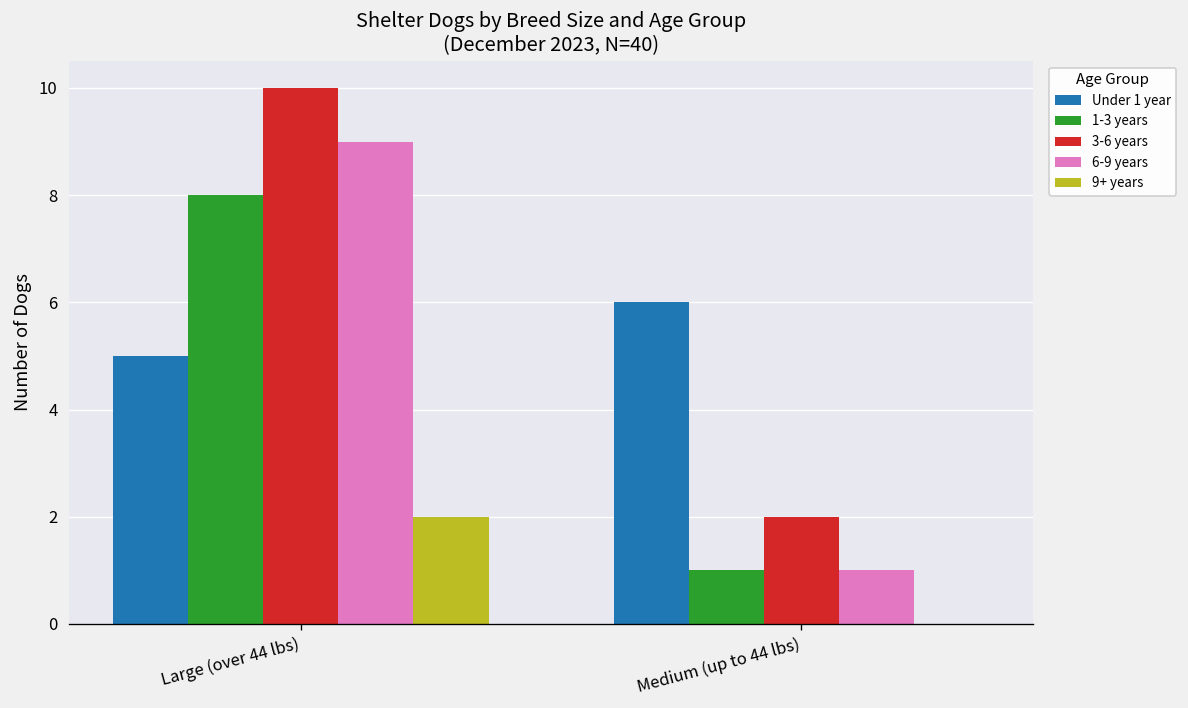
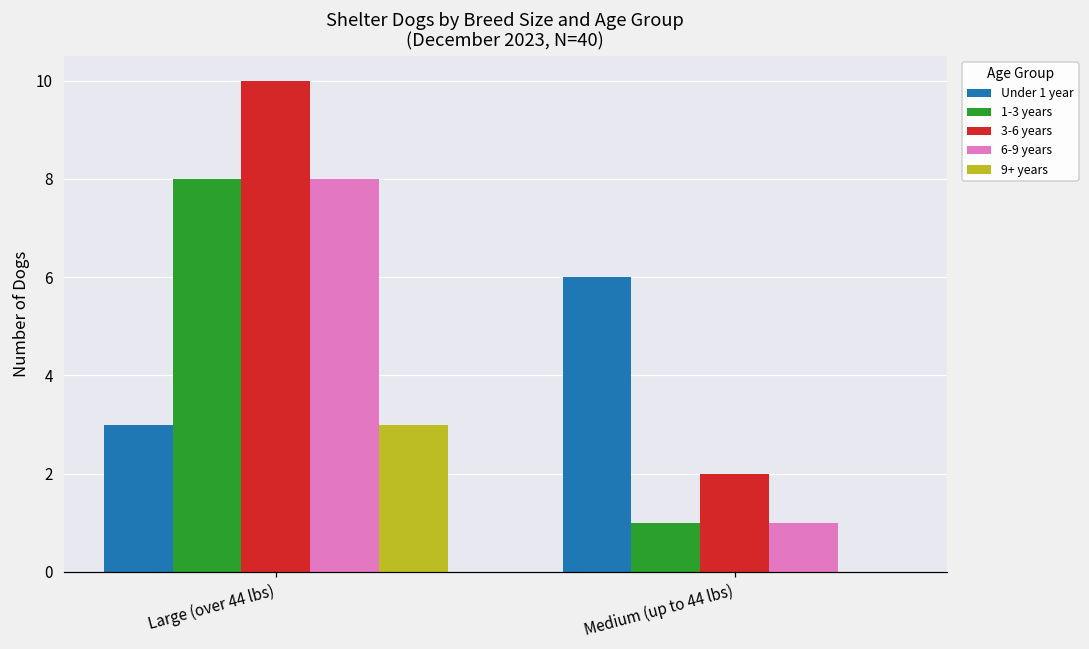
Under 1 year, Large (over 44 lbs): 5 -> 3
6-9 years, Large (over 44 lbs): 9 -> 8
9+ years, Large (over 44 lbs): 2 -> 3
